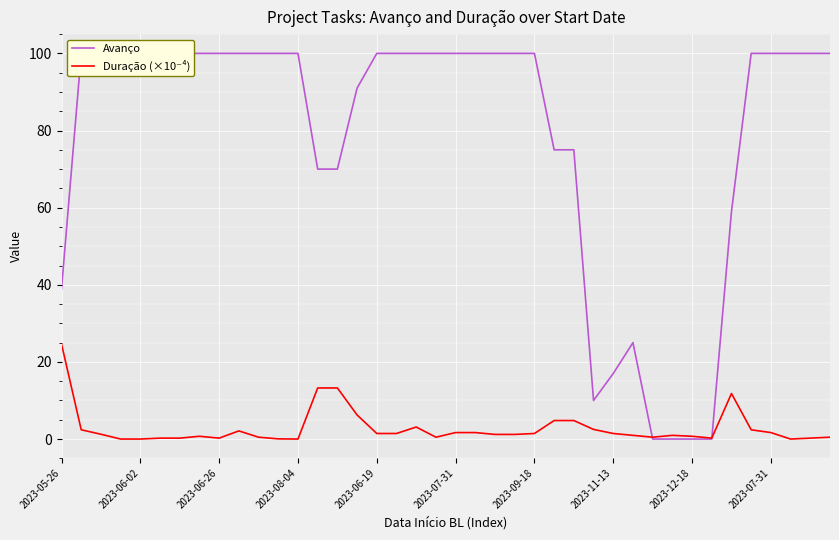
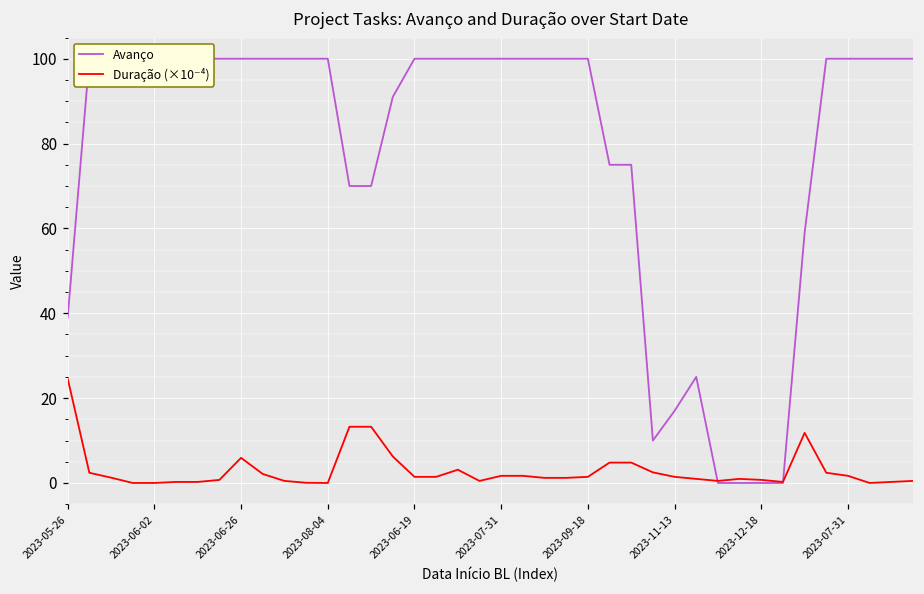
Duração (×10⁻⁴), 2023-06-26: 0 -> 6
